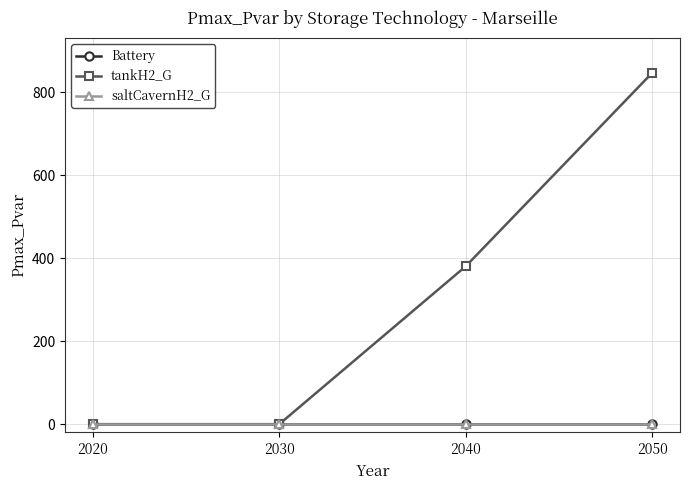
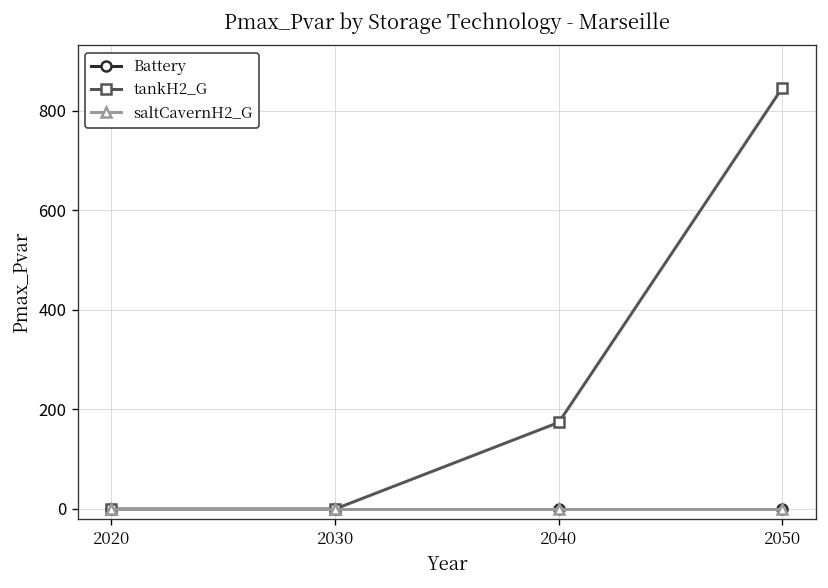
tankH2_G, 2040: 380 -> 170
